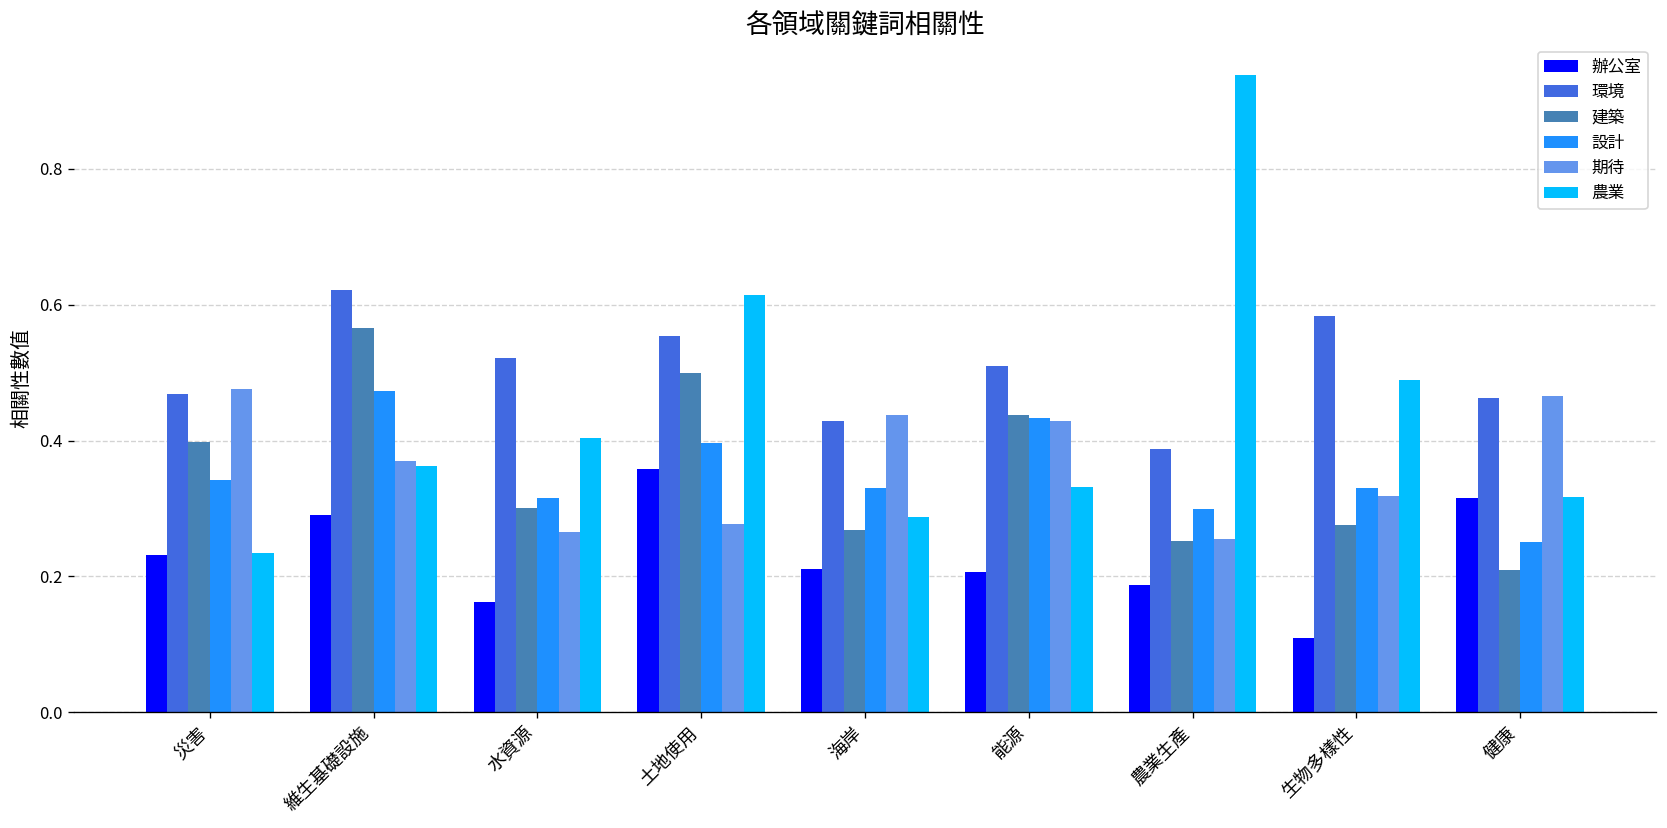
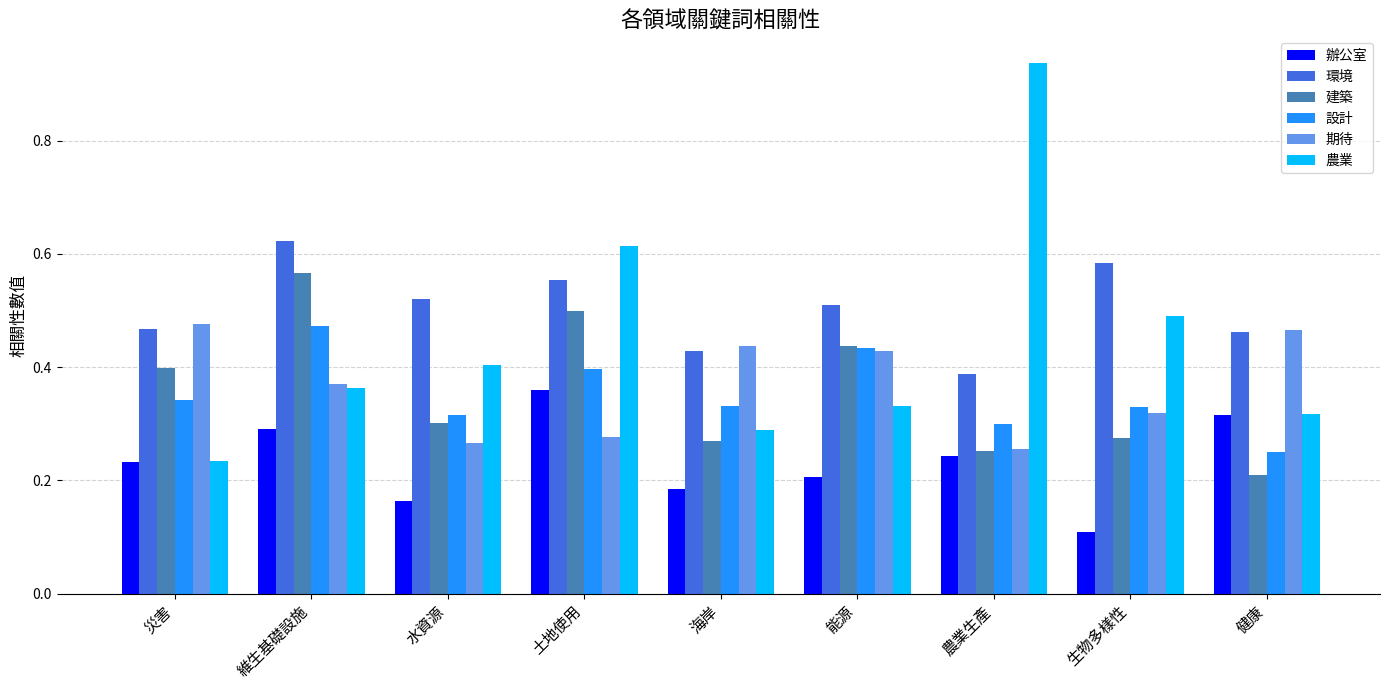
辦公室, 海岸: 0.21 -> 0.19
辦公室, 農業生產: 0.19 -> 0.24
